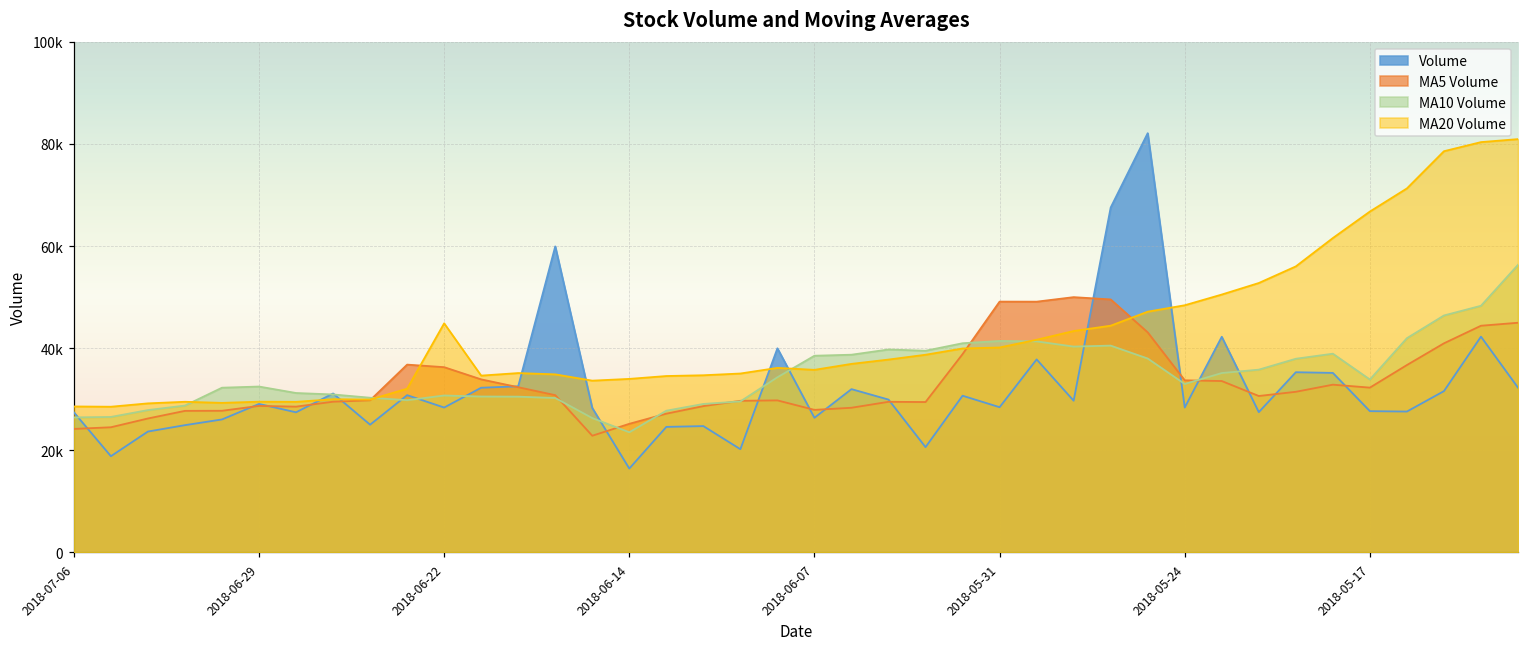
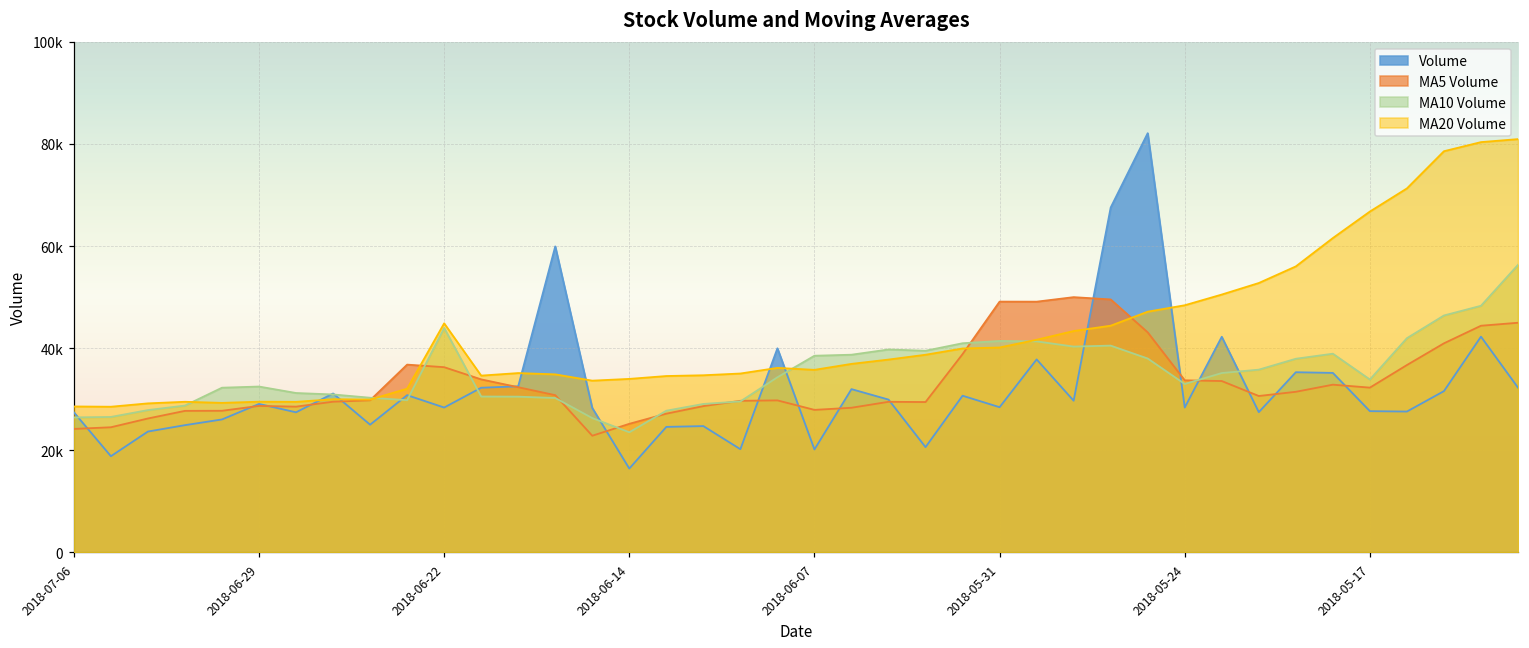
MA10 Volume, 2018-06-22: 31000 -> 44000
Volume, 2018-06-07: 26000 -> 20000
